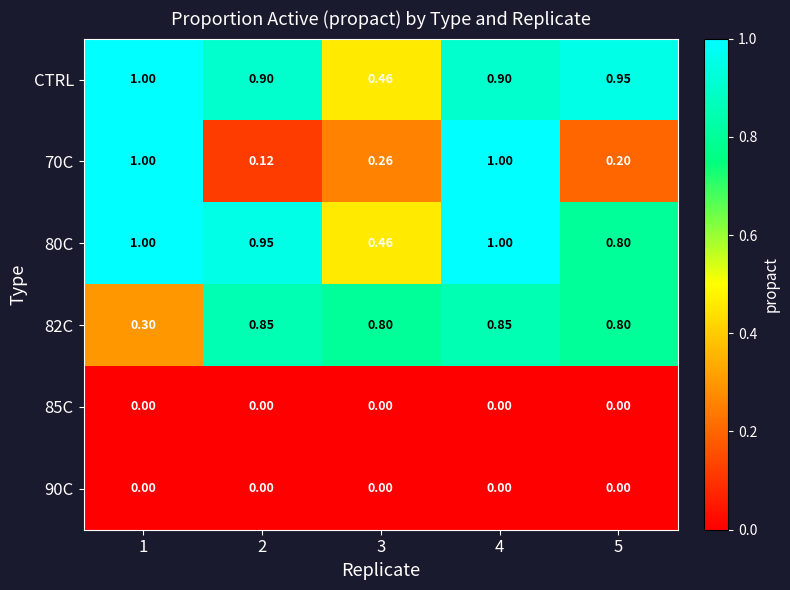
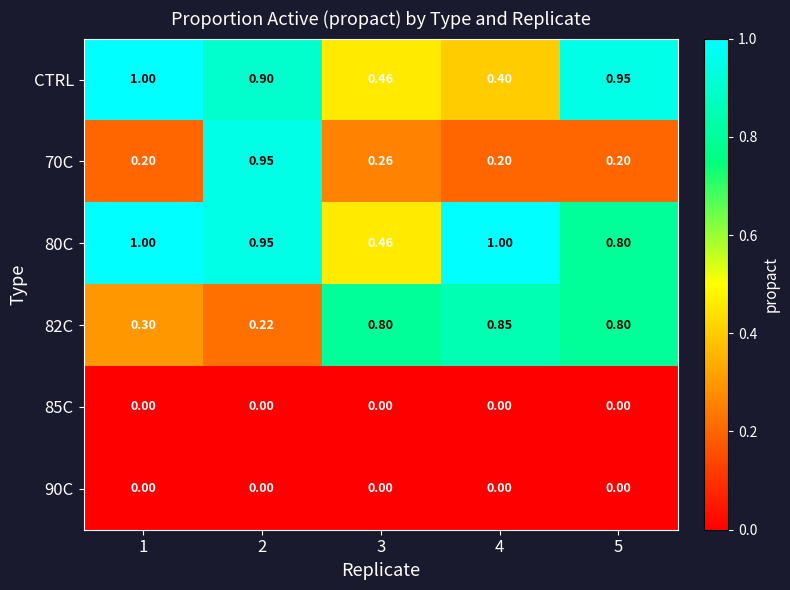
CTRL, 4: 0.90 -> 0.40
70C, 1: 1.00 -> 0.20
70C, 2: 0.12 -> 0.95
70C, 4: 1.00 -> 0.20
82C, 2: 0.85 -> 0.22
